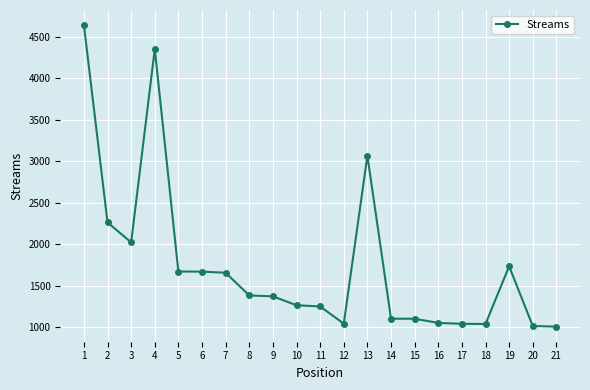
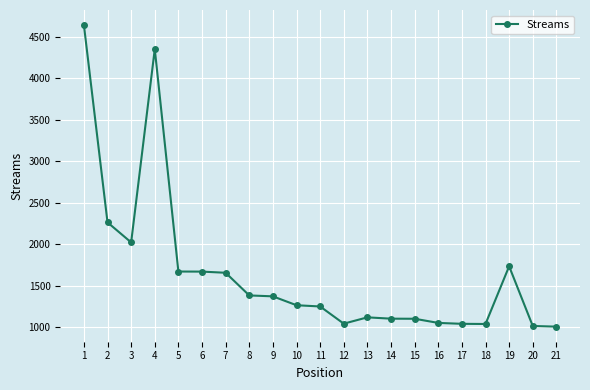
13: 3100 -> 1100
